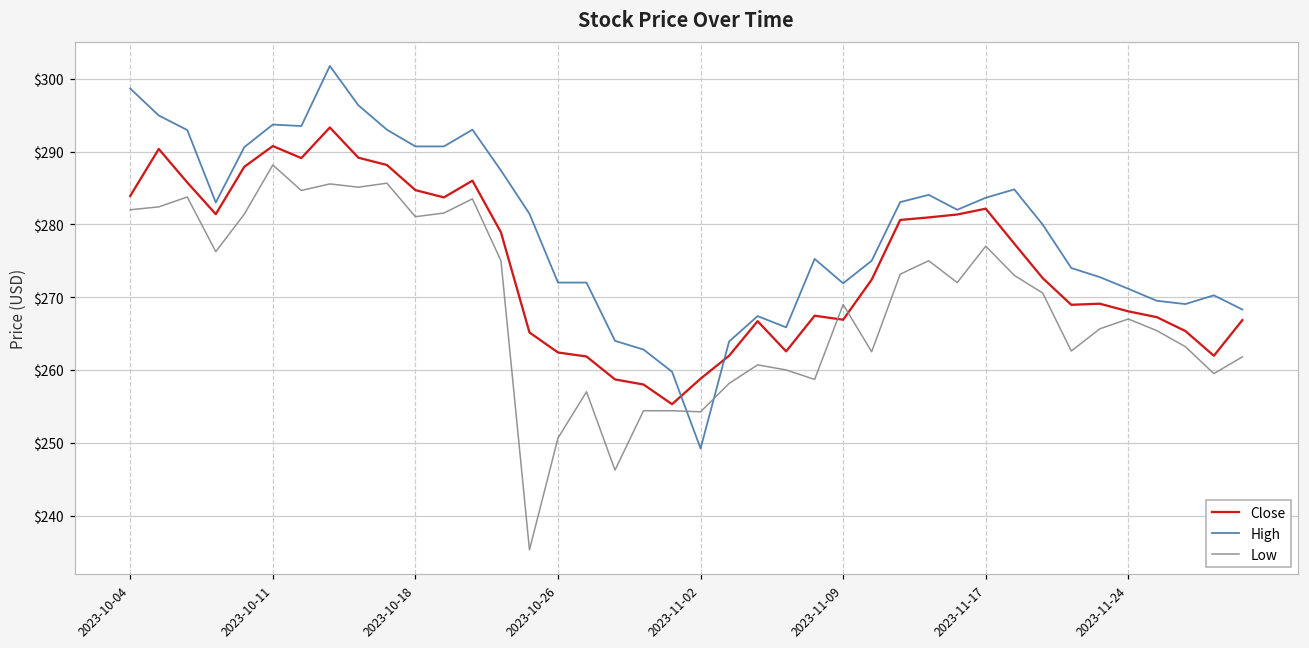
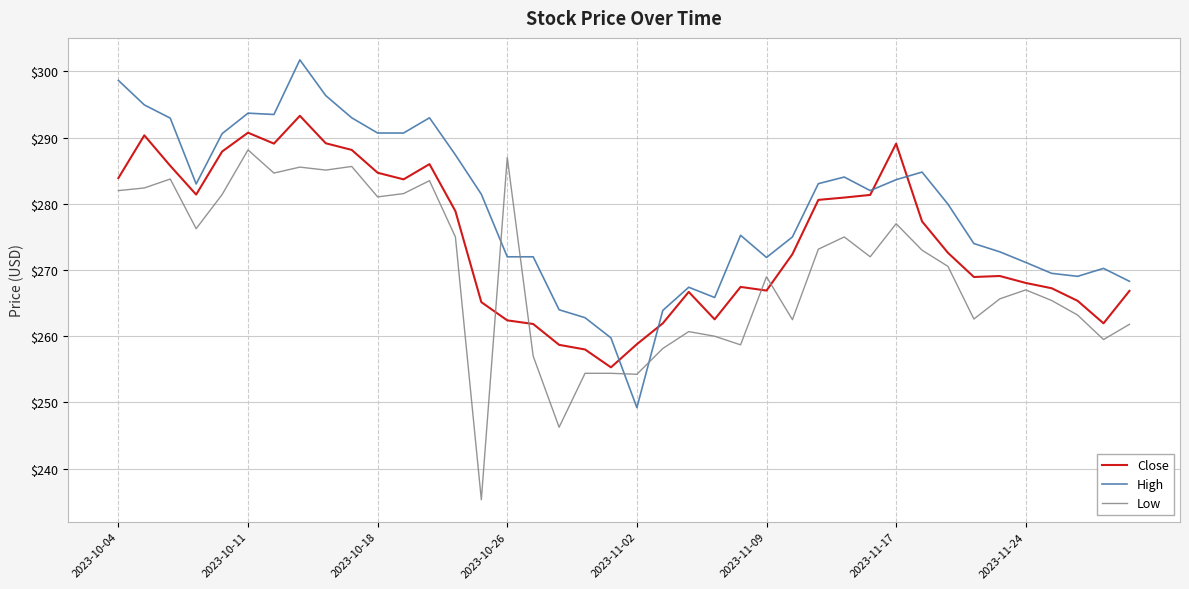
Low, 2023-10-26: $251 -> $287
Close, 2023-11-17: $282 -> $289
